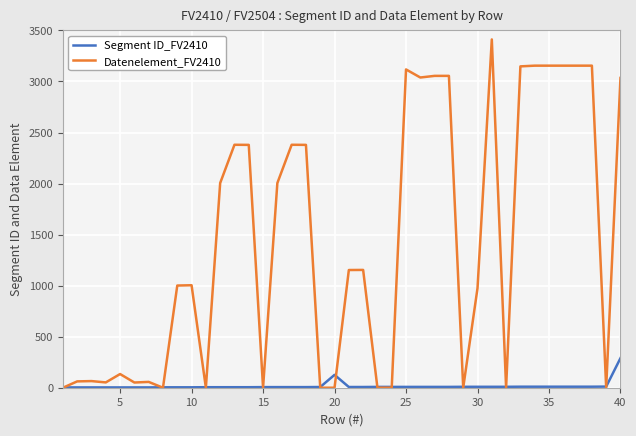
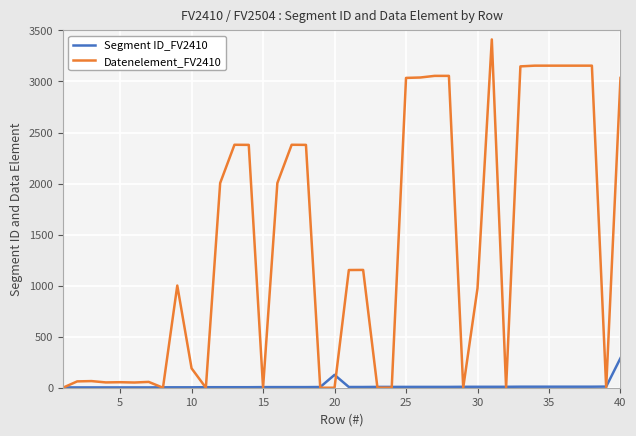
Datenelement_FV2410, 5: 130 -> 50
Datenelement_FV2410, 10: 1000 -> 190
Datenelement_FV2410, 25: 3120 -> 3040
